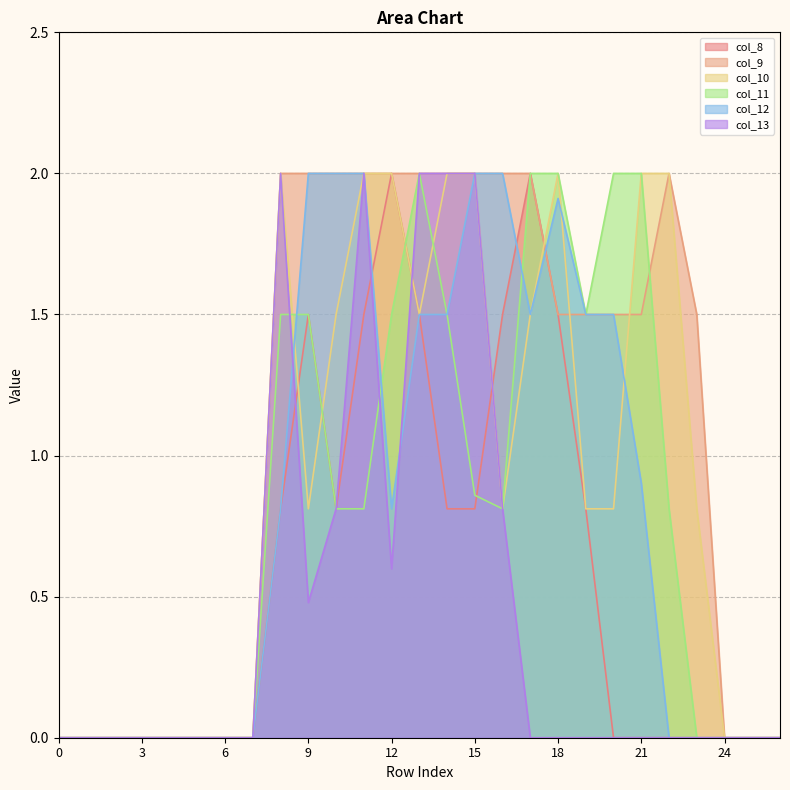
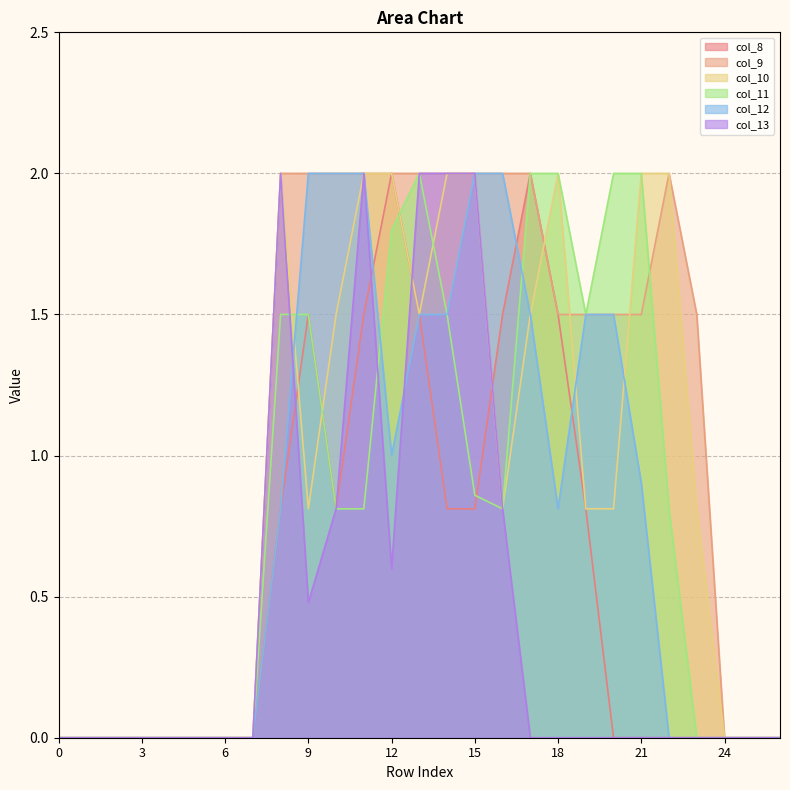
col_11, 12: 1.5 -> 1.8
col_12, 12: 0.81 -> 1.00
col_12, 18: 1.91 -> 0.81
